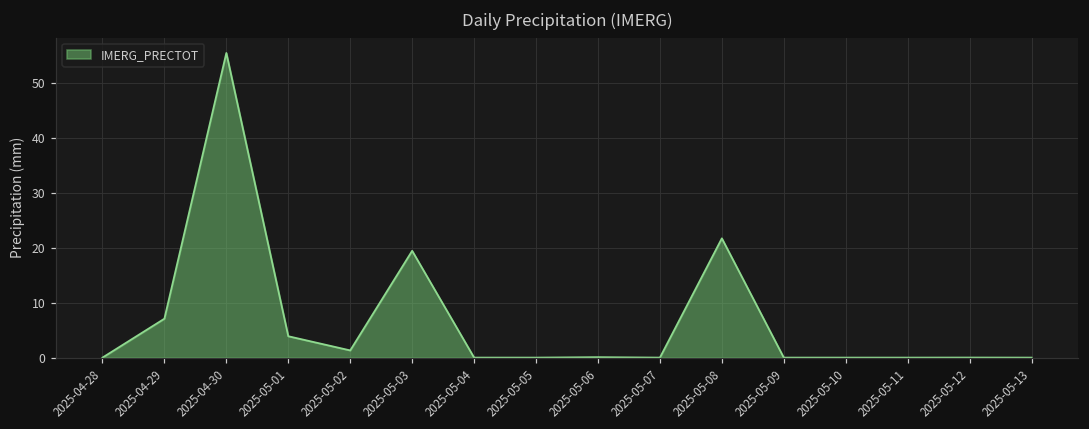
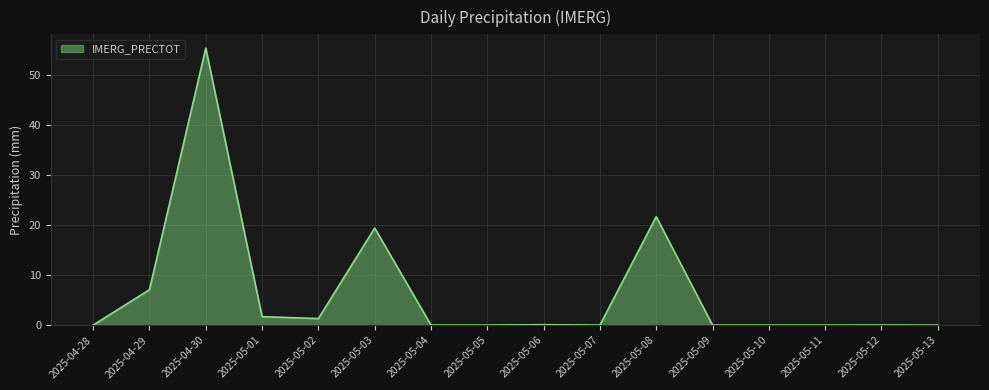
2025-05-01: 4 -> 2
